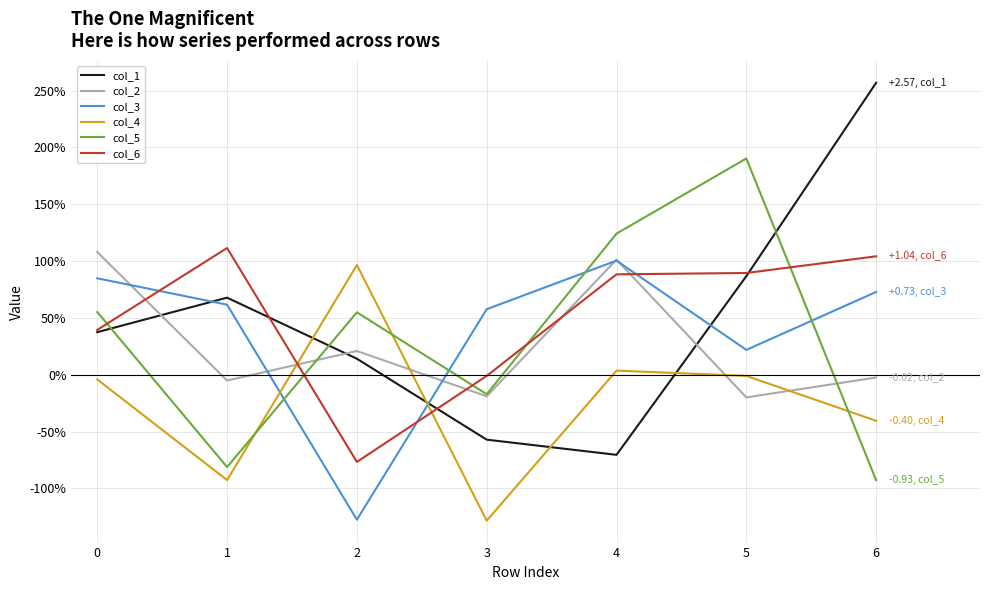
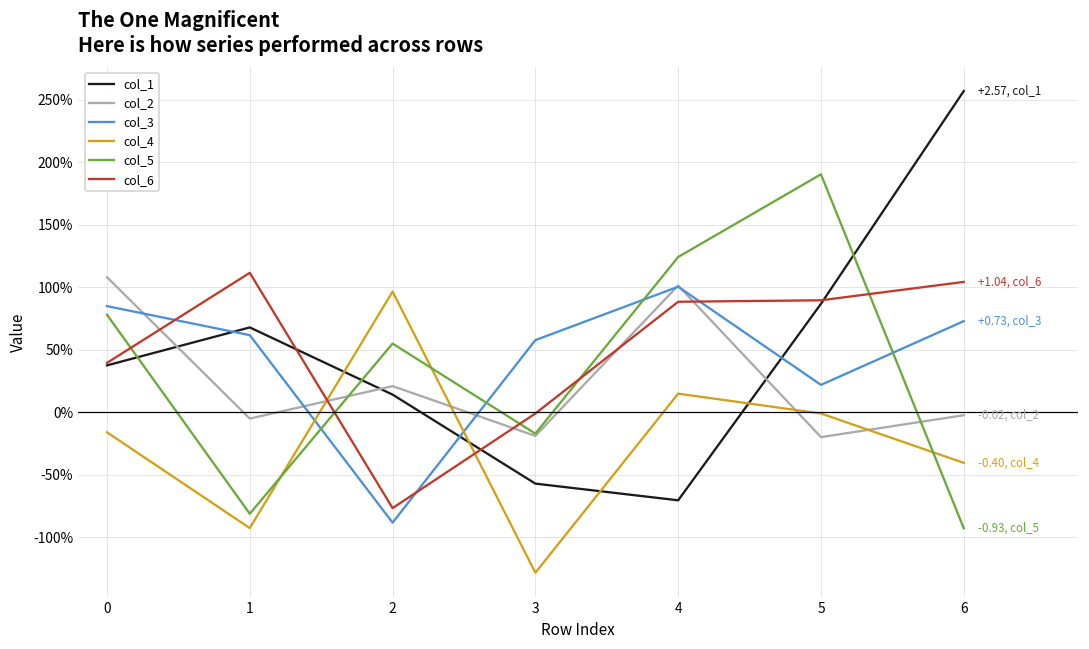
col_4, 0: -4% -> -16%
col_5, 0: 55% -> 78%
col_3, 2: -127% -> -88%
col_4, 4: 4% -> 15%
